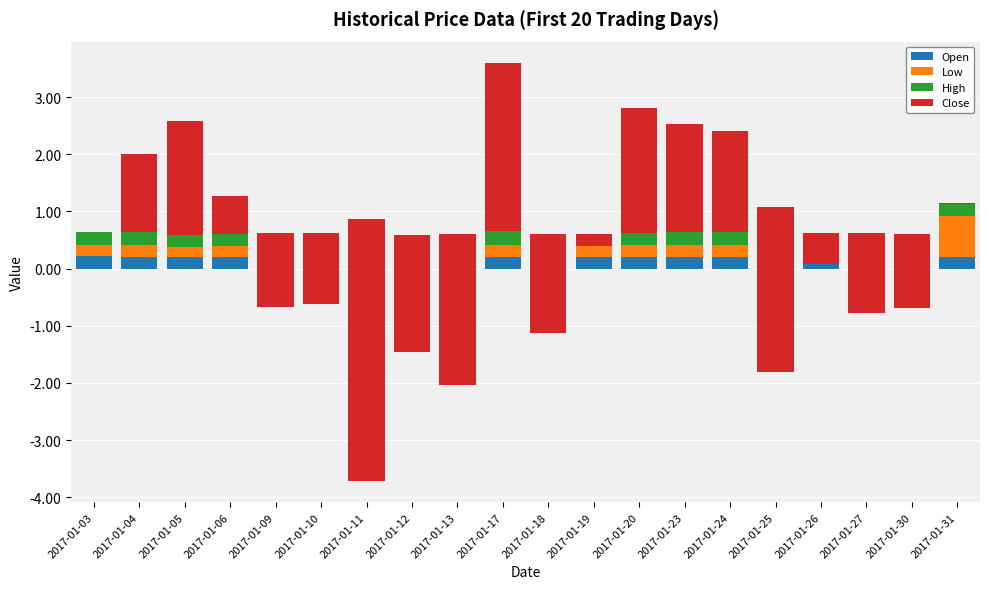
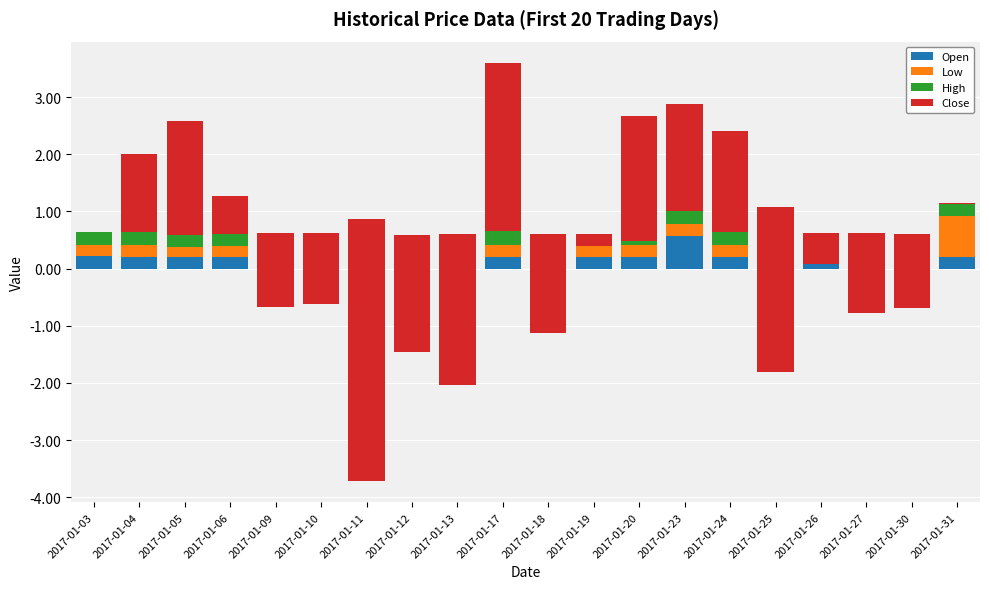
High, 2017-01-20: 0.2 -> 0.1
Open, 2017-01-23: 0.2 -> 0.6
